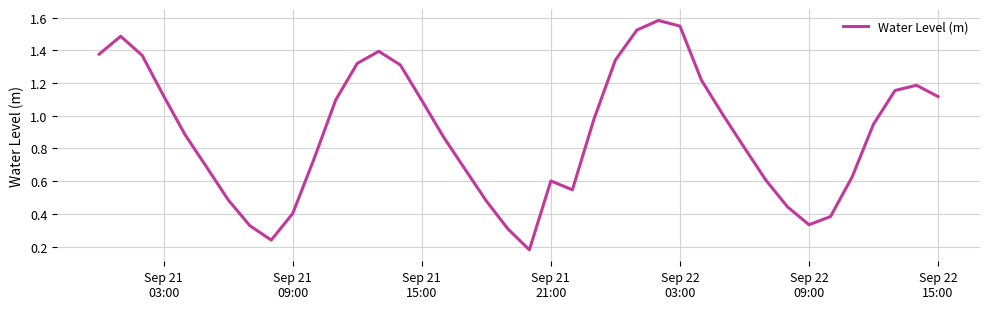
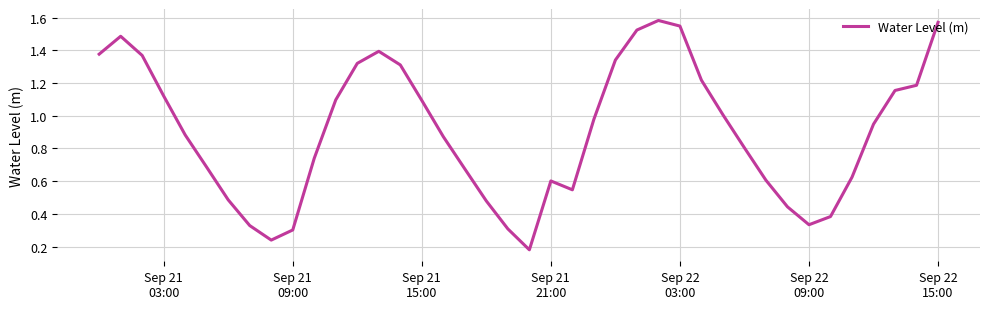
Sep 21 09:00: 0.40 -> 0.30
Sep 22 15:00: 1.12 -> 1.57
